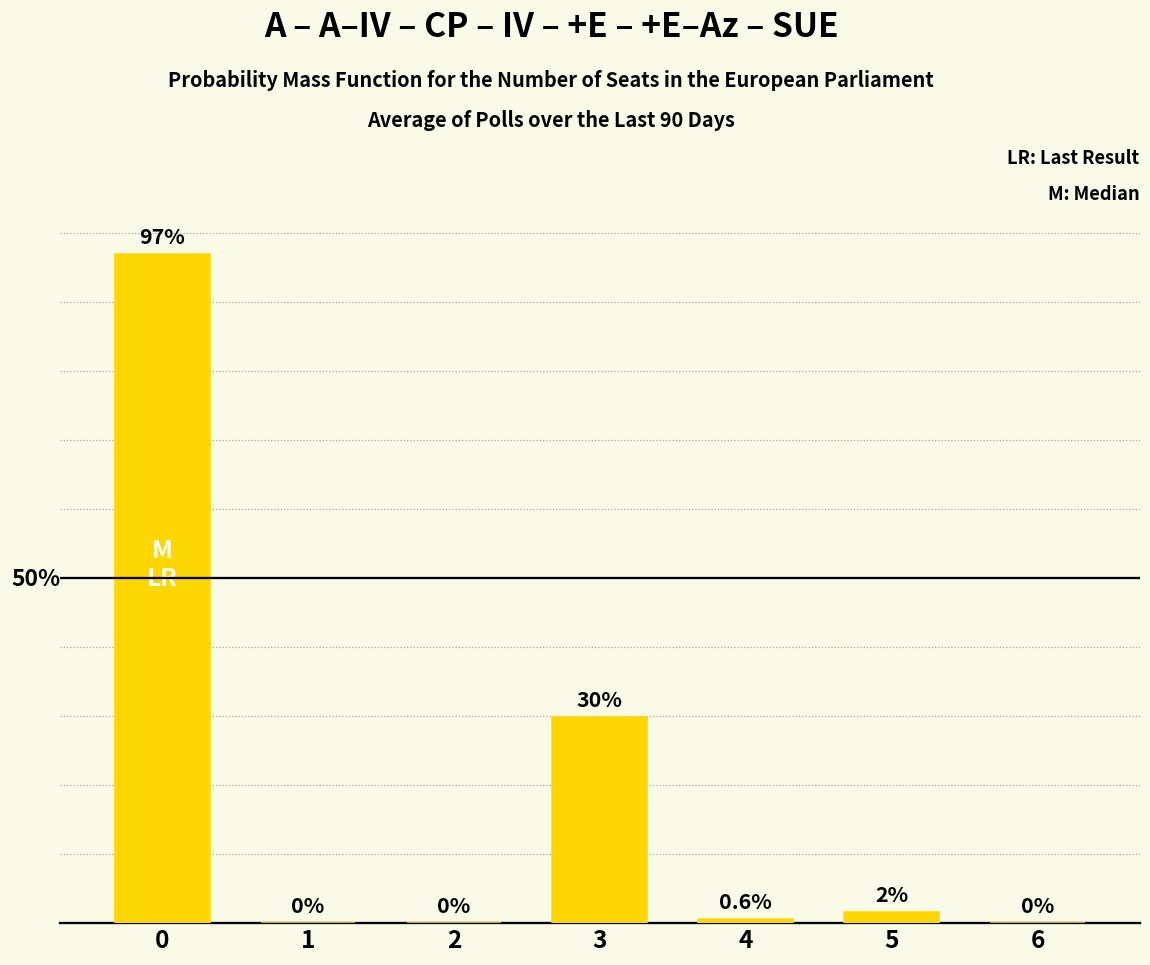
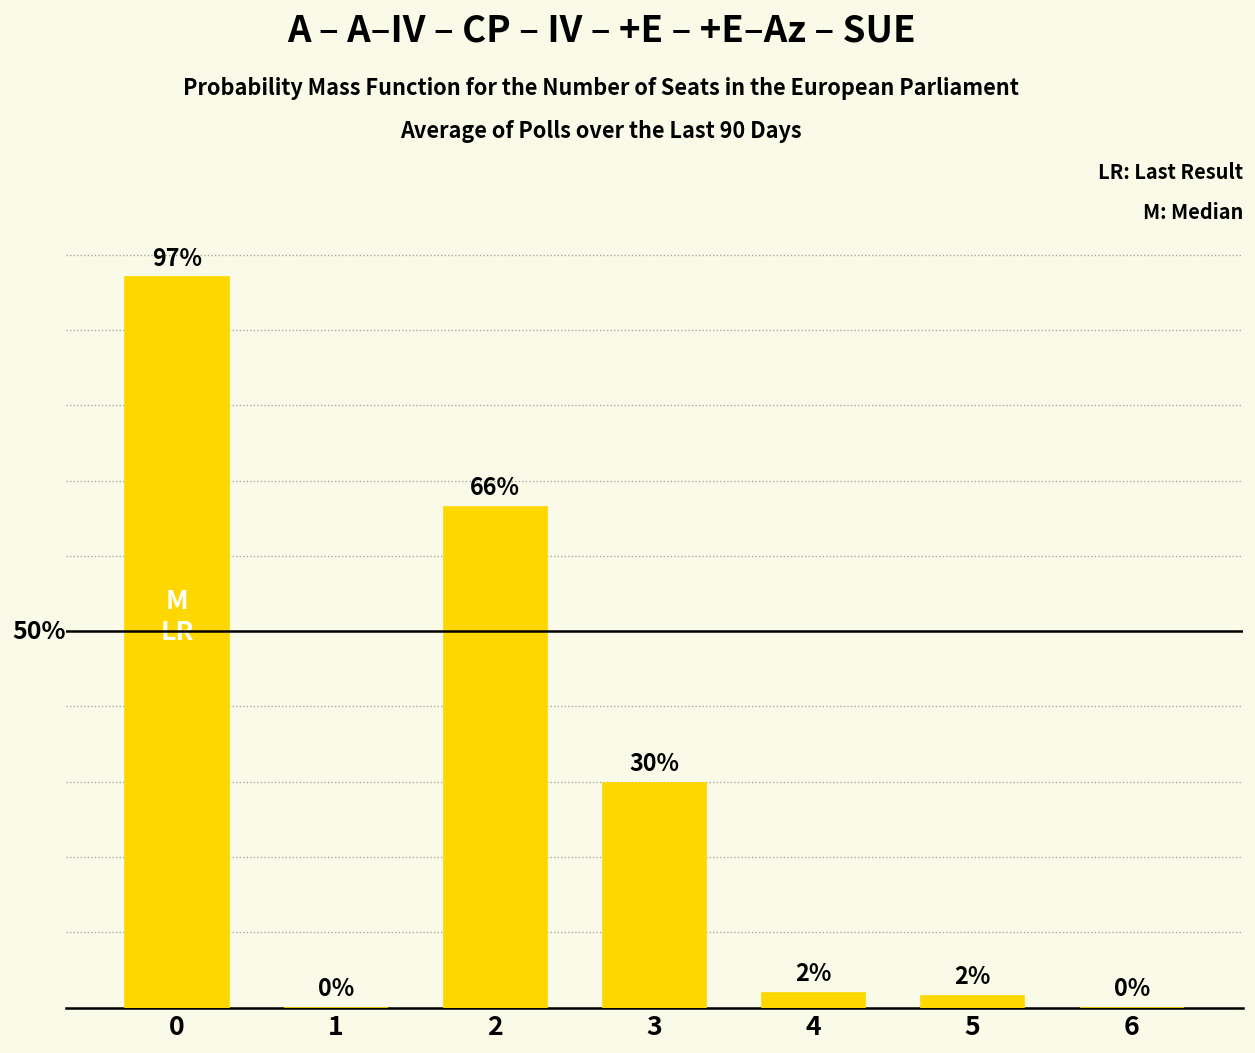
2: 0% -> 66%
4: 0.6% -> 2%
